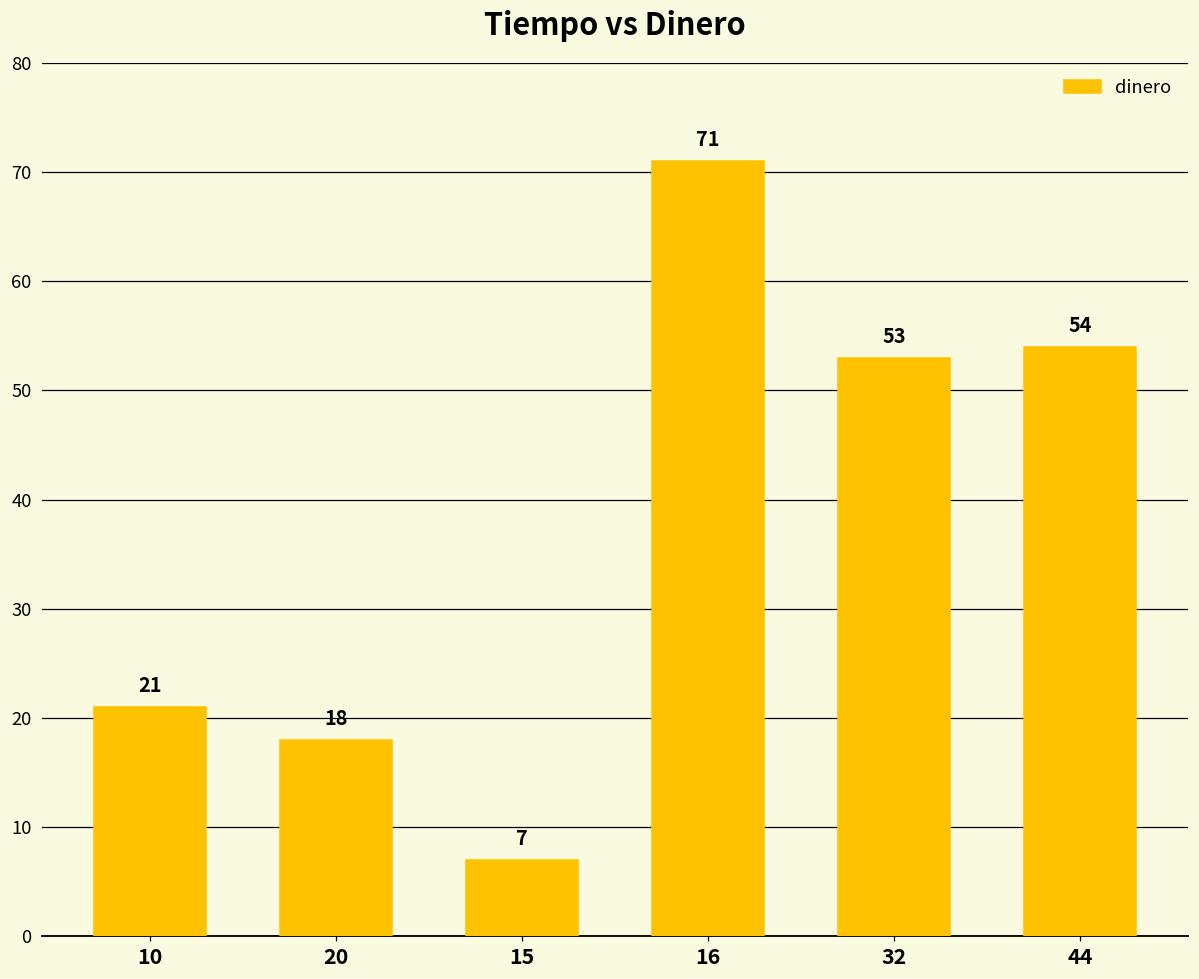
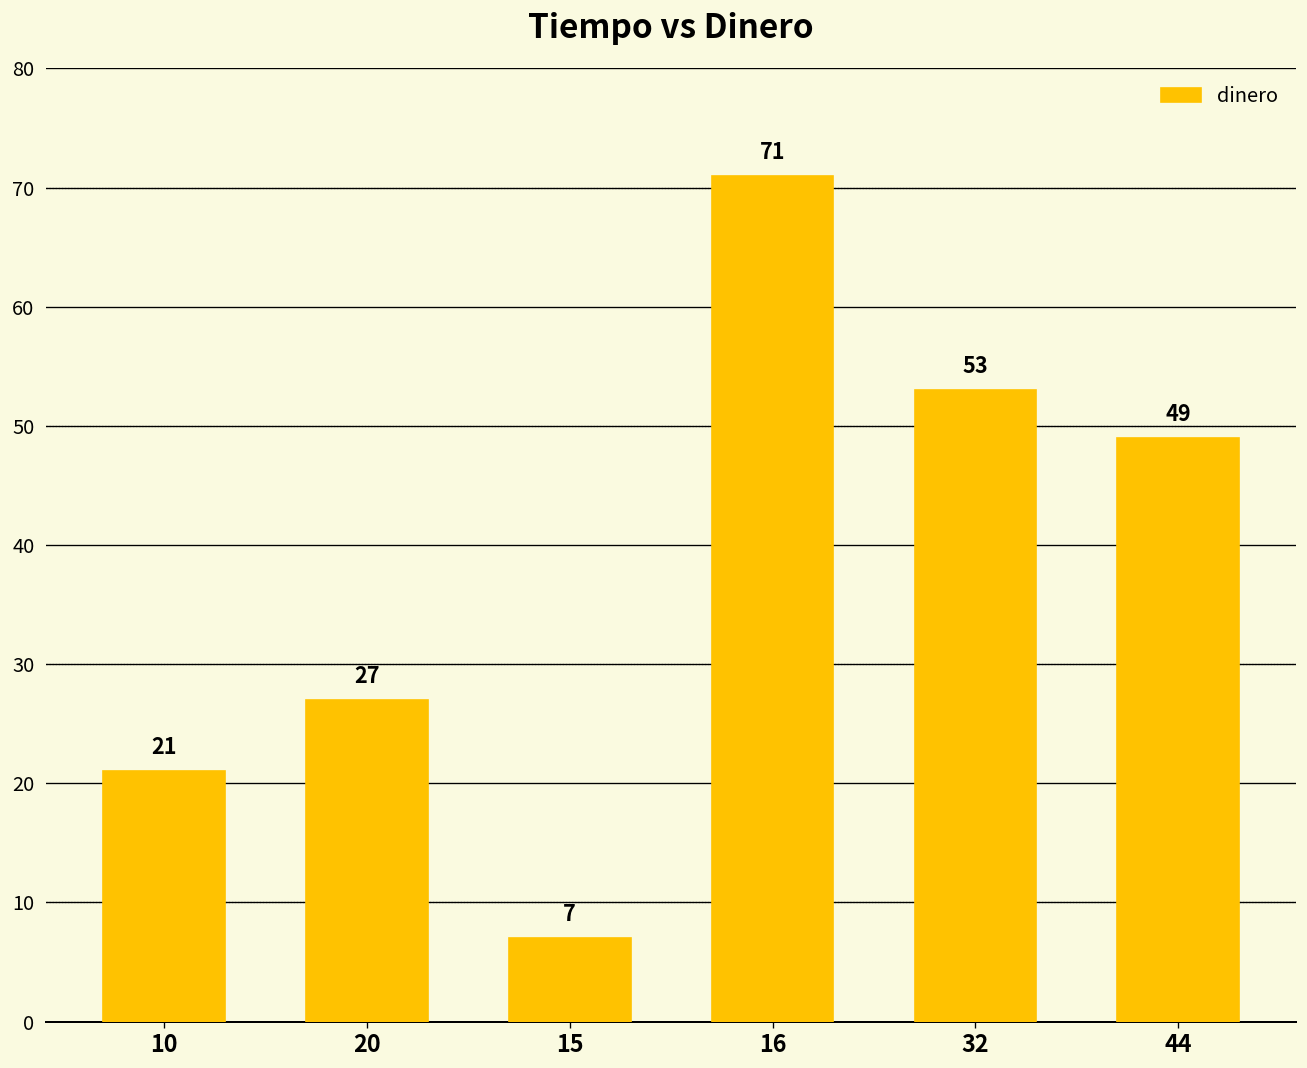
20: 18 -> 27
44: 54 -> 49
